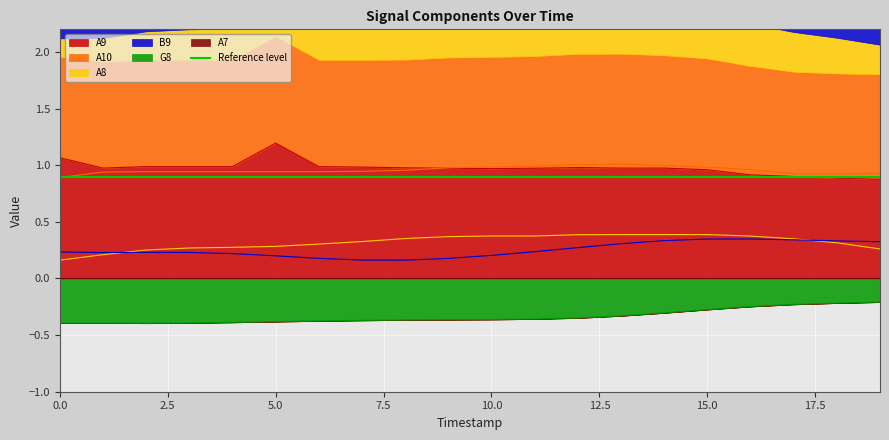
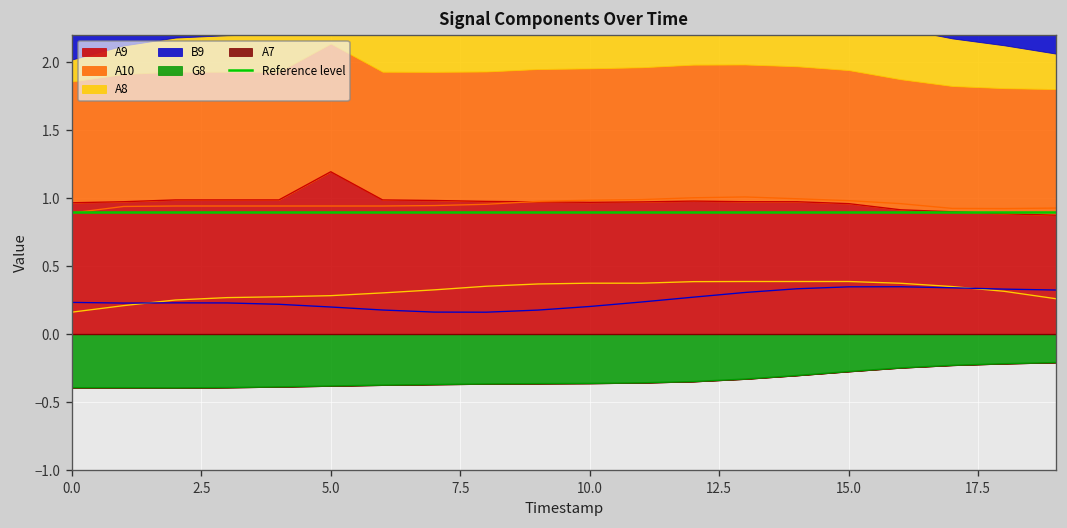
A9, 0.0: 1.07 -> 0.97
